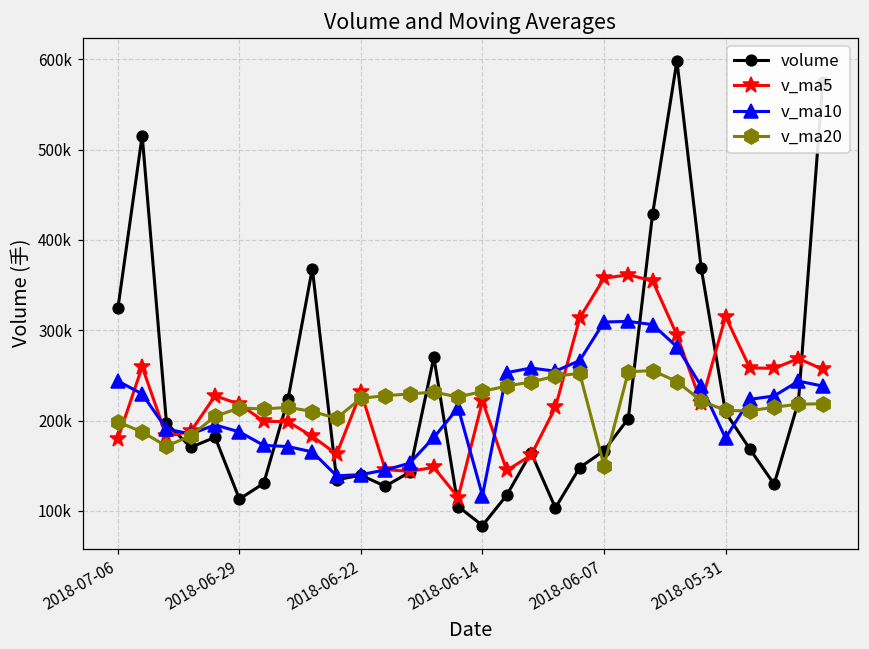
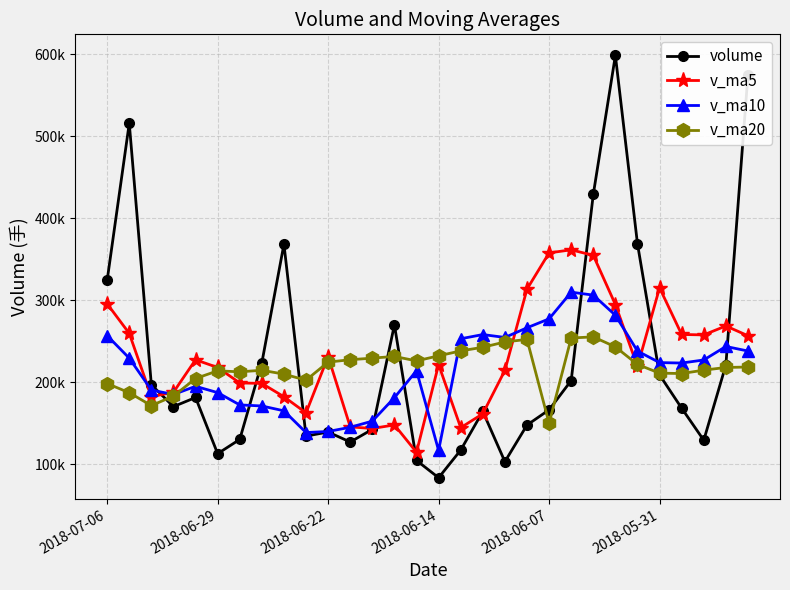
v_ma5, 2018-07-06: 180000 -> 300000
v_ma10, 2018-07-06: 240000 -> 260000
v_ma10, 2018-06-07: 310000 -> 280000
v_ma10, 2018-05-31: 180000 -> 220000
